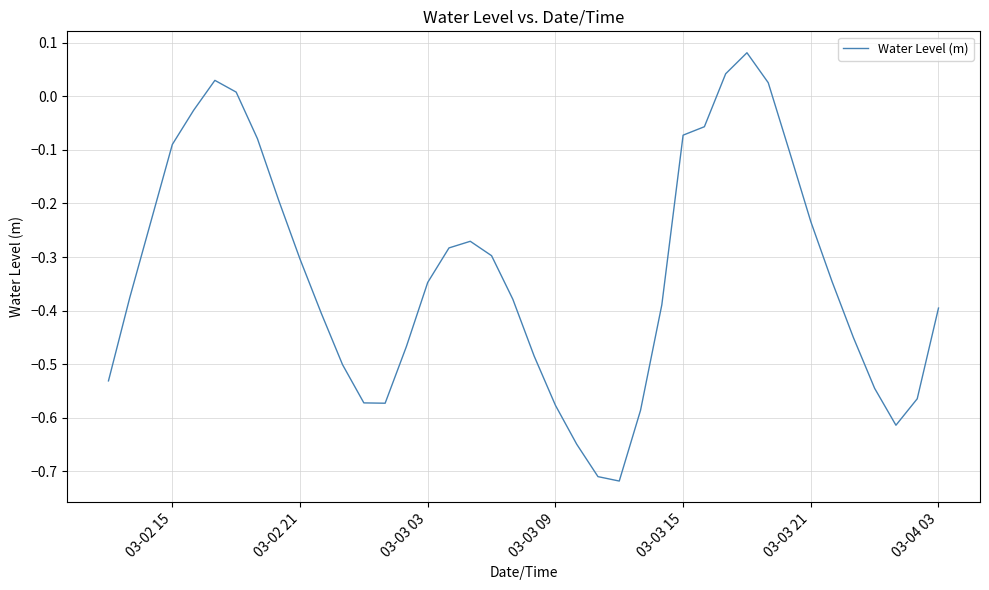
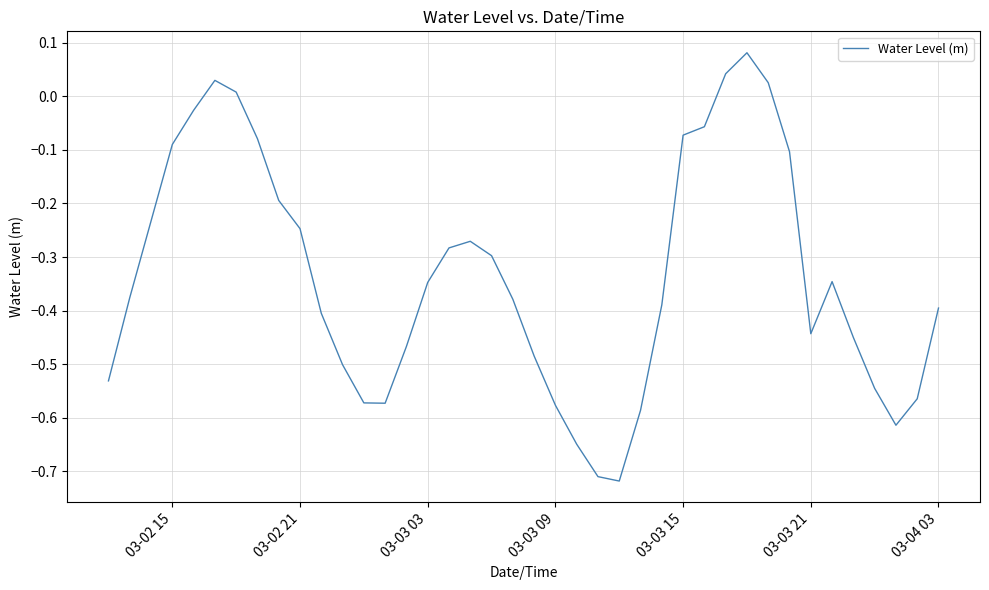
03-02 21: -0.30 -> -0.25
03-03 21: -0.23 -> -0.44
